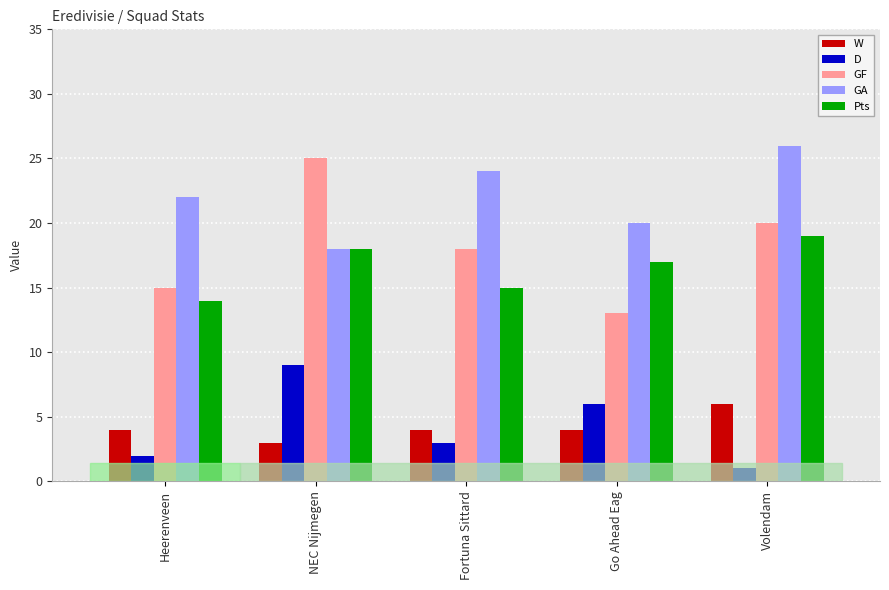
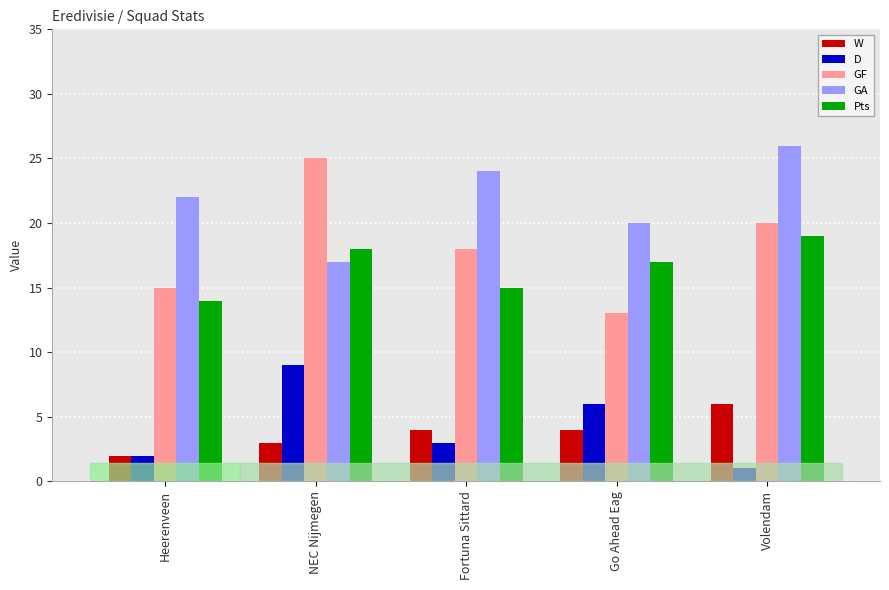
W, Heerenveen: 4 -> 2
GA, NEC Nijmegen: 18 -> 17
